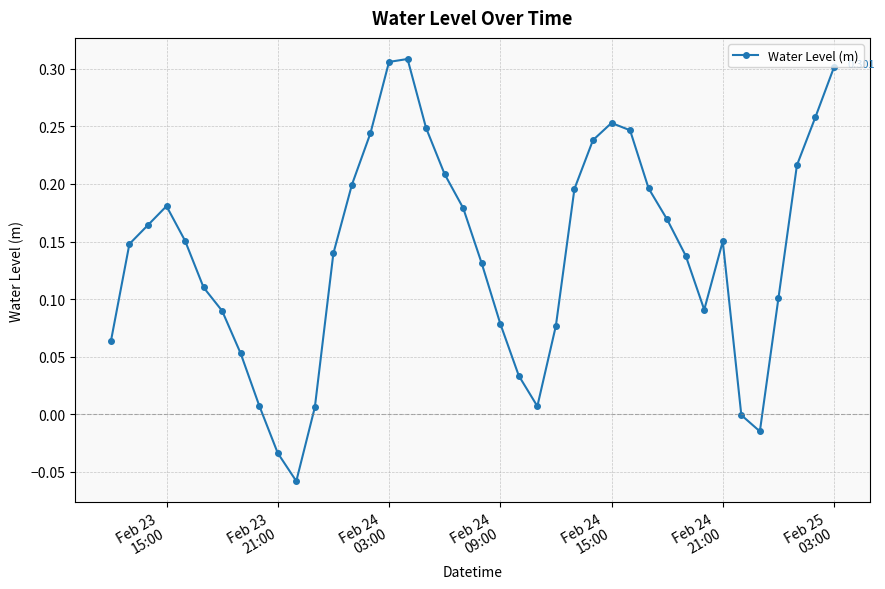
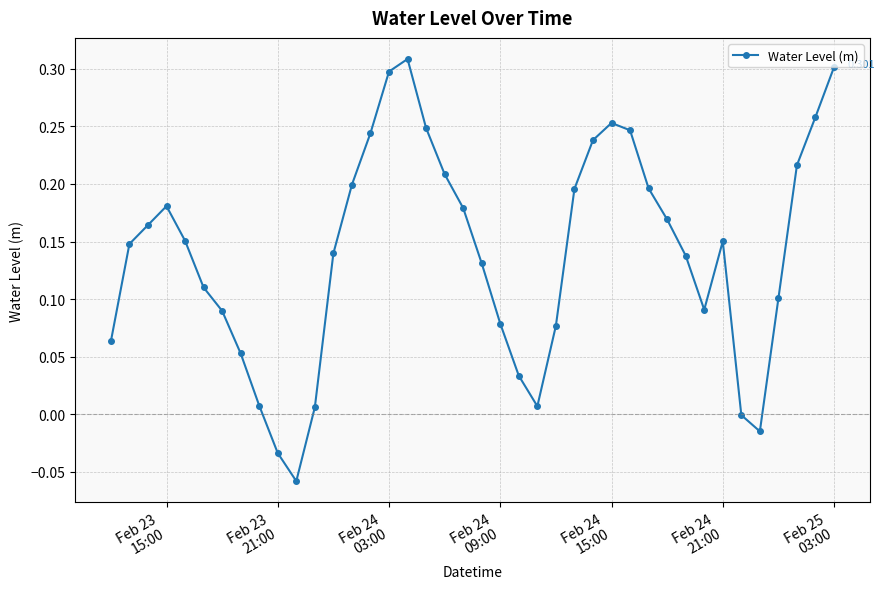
Feb 24 03:00: 0.306 -> 0.298
